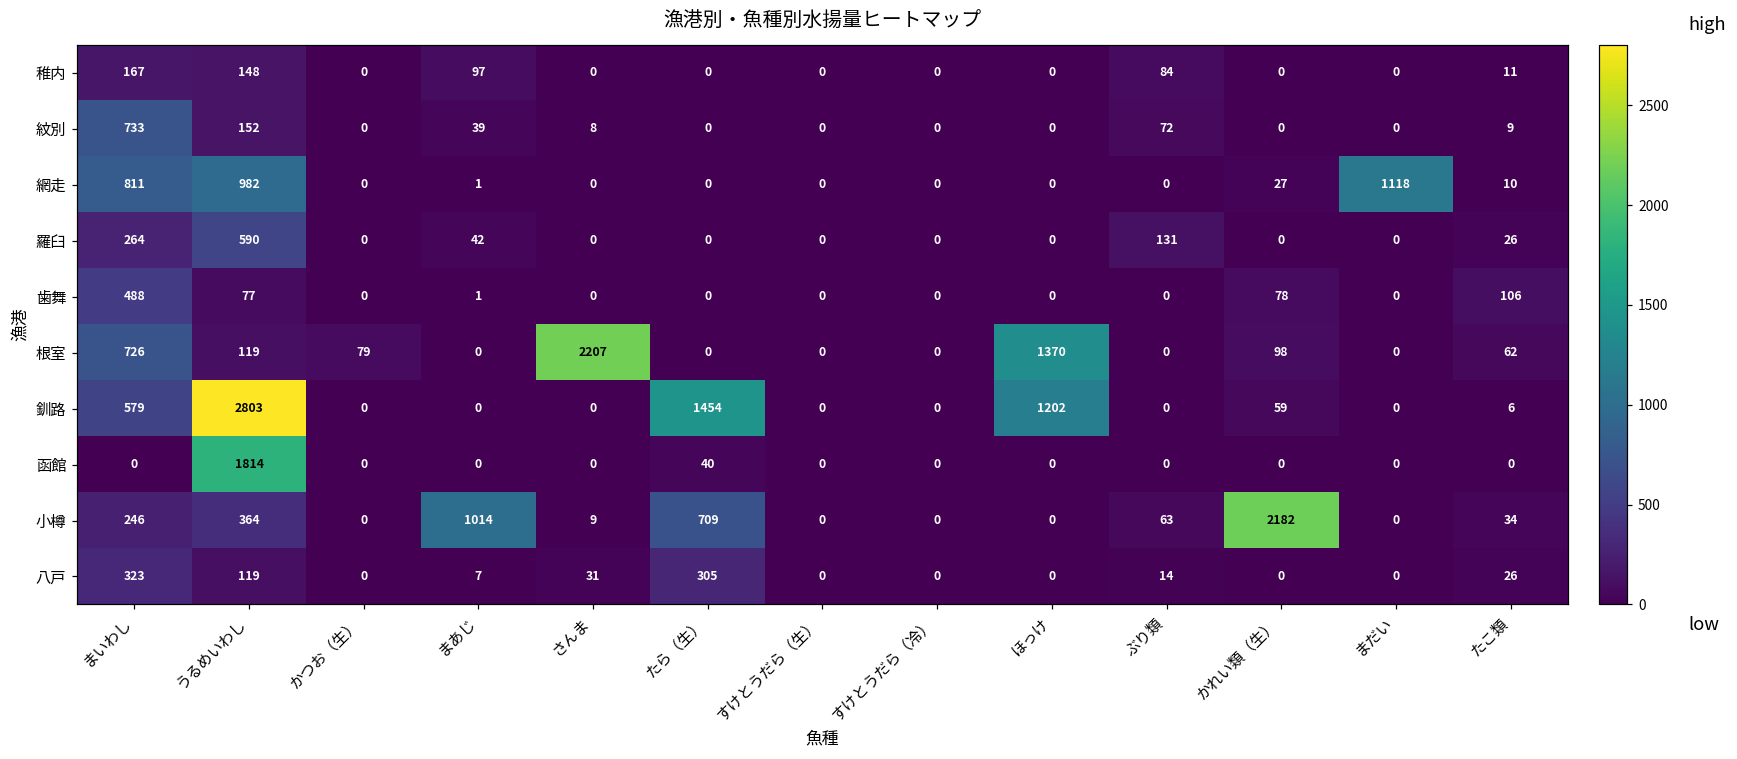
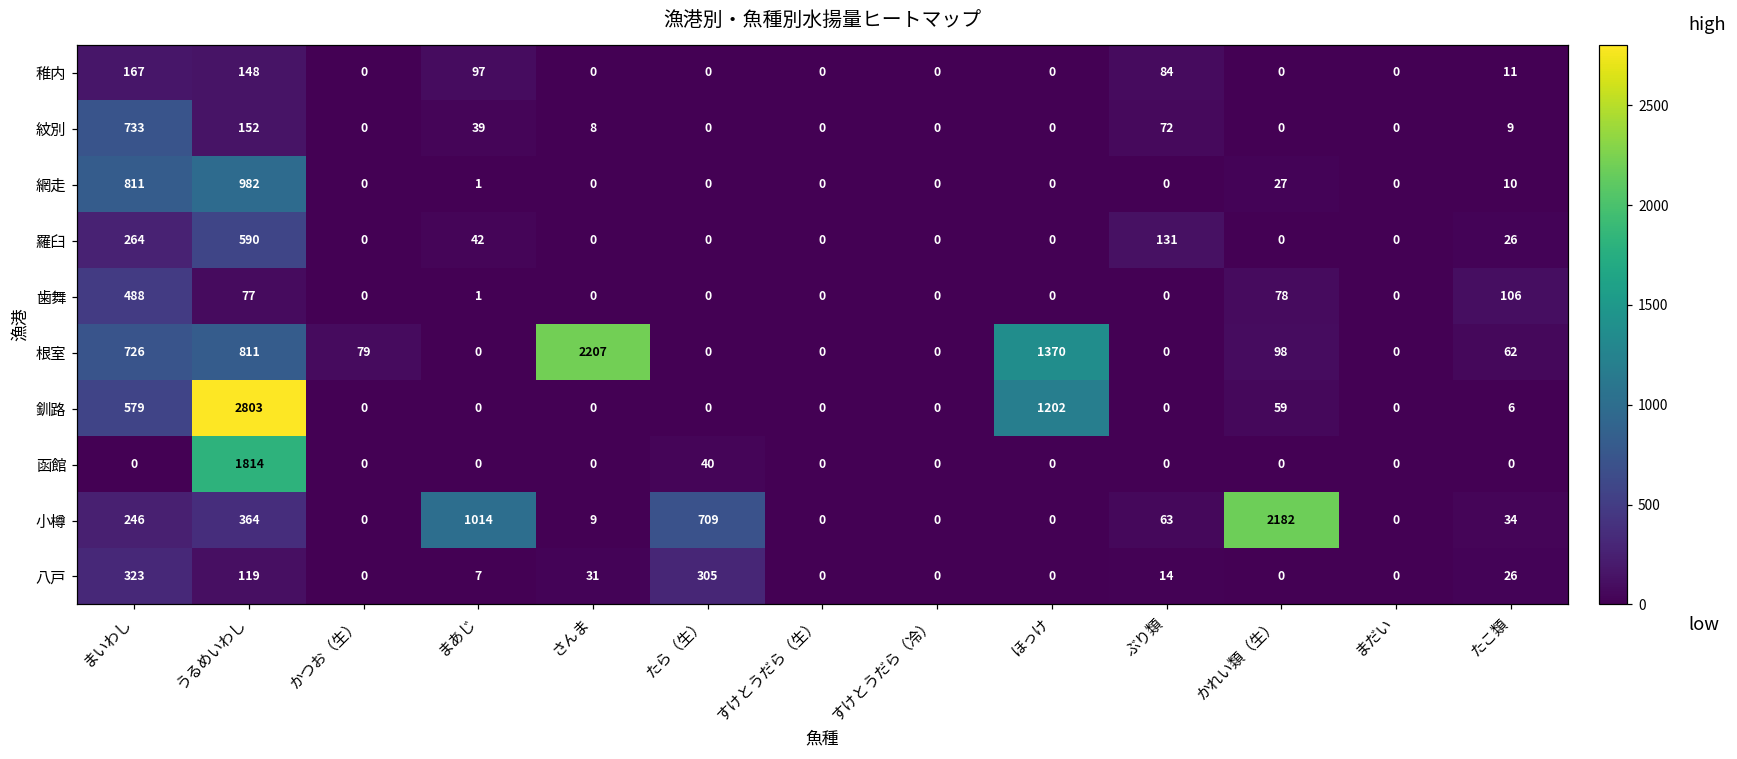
網走, まだい: 1118 -> 0
根室, うるめいわし: 119 -> 811
釧路, たら（生）: 1454 -> 0
